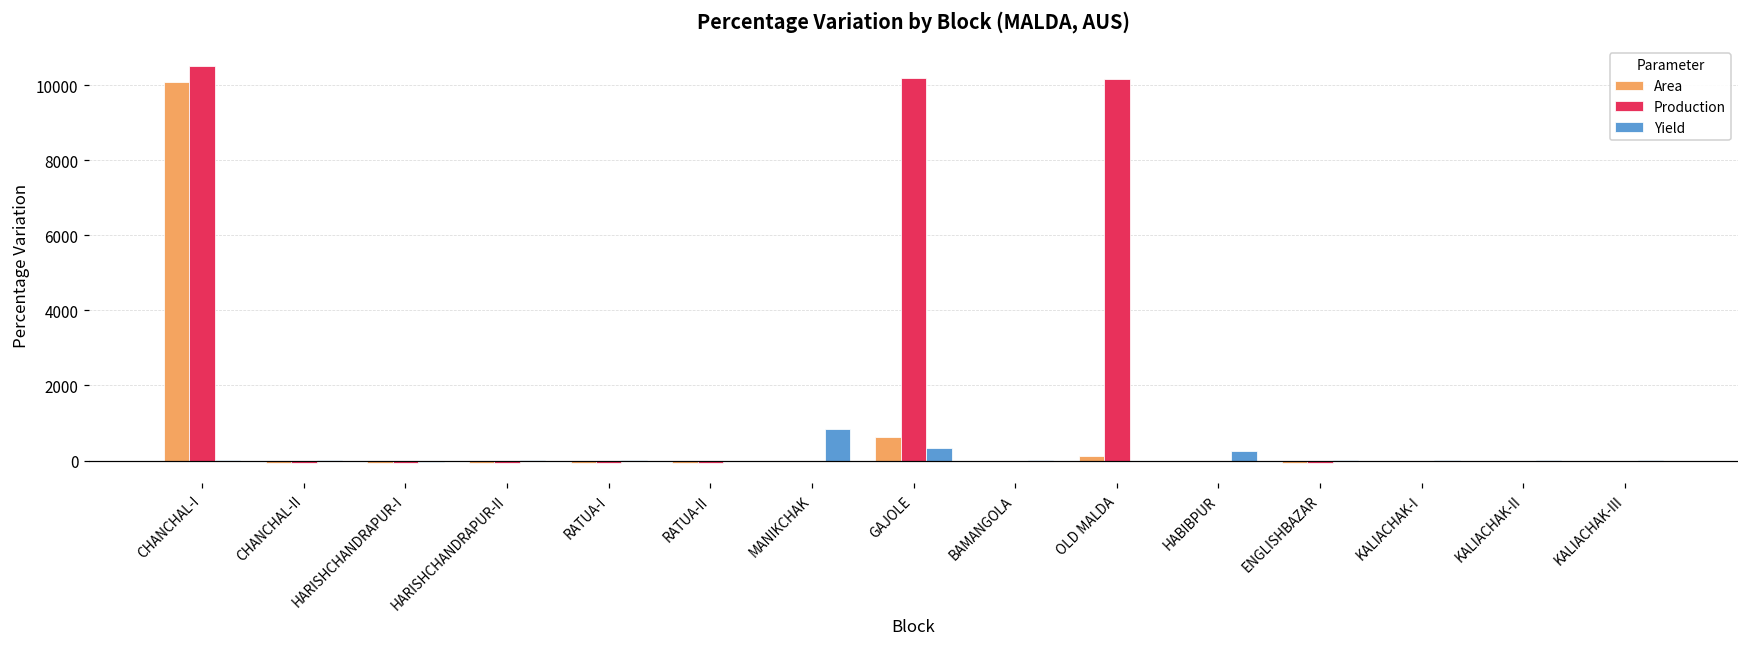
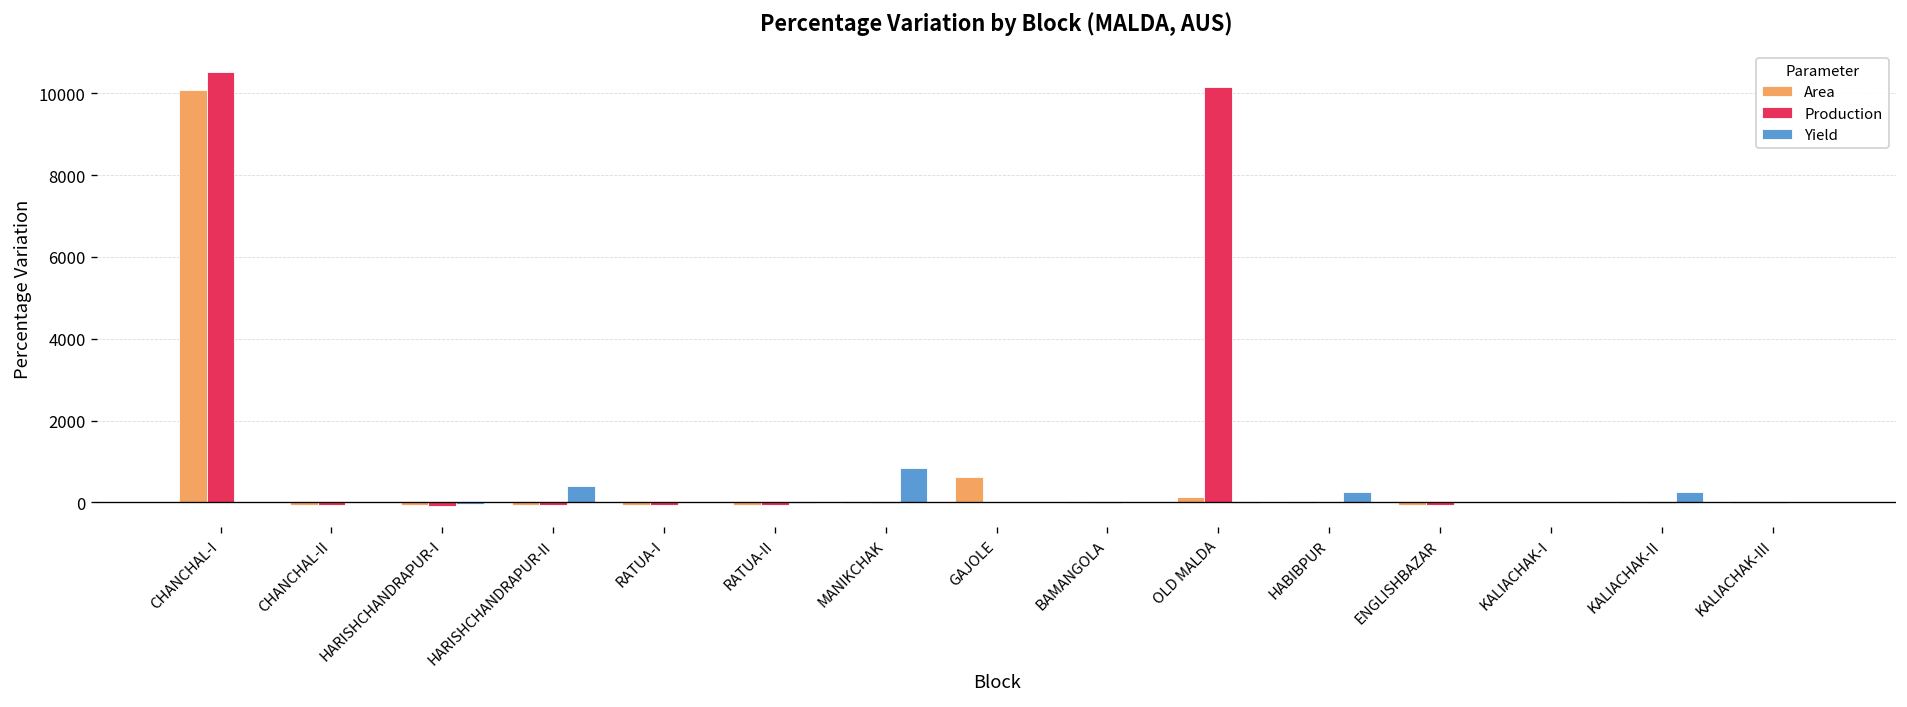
Yield, HARISHCHANDRAPUR-II: 0 -> 400
Production, GAJOLE: 10200 -> 0
Yield, GAJOLE: 300 -> 0
Yield, KALIACHAK-II: 0 -> 300
